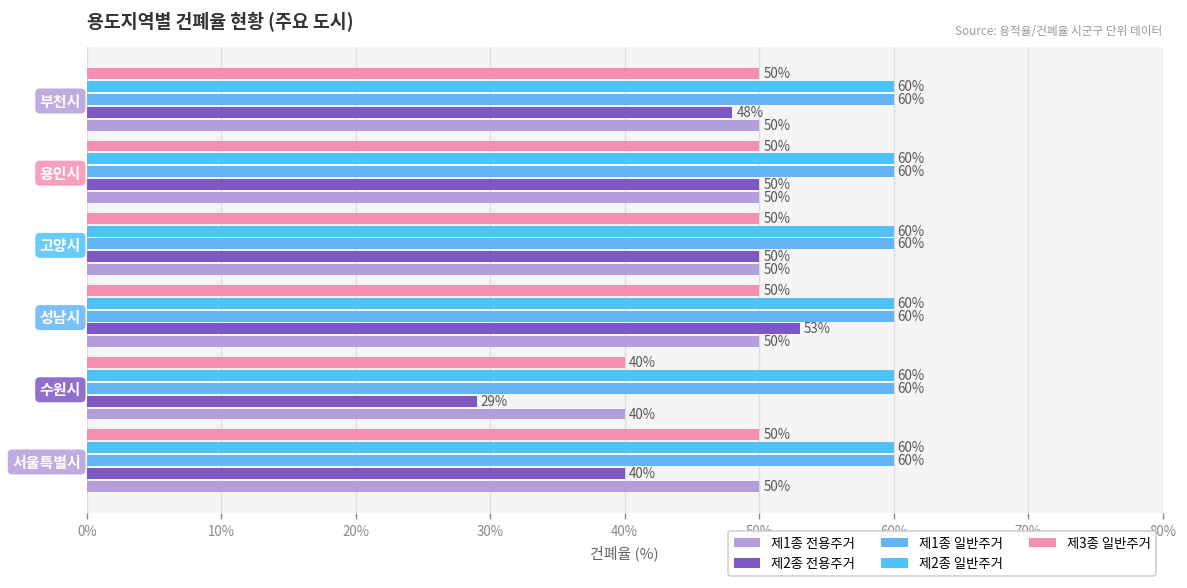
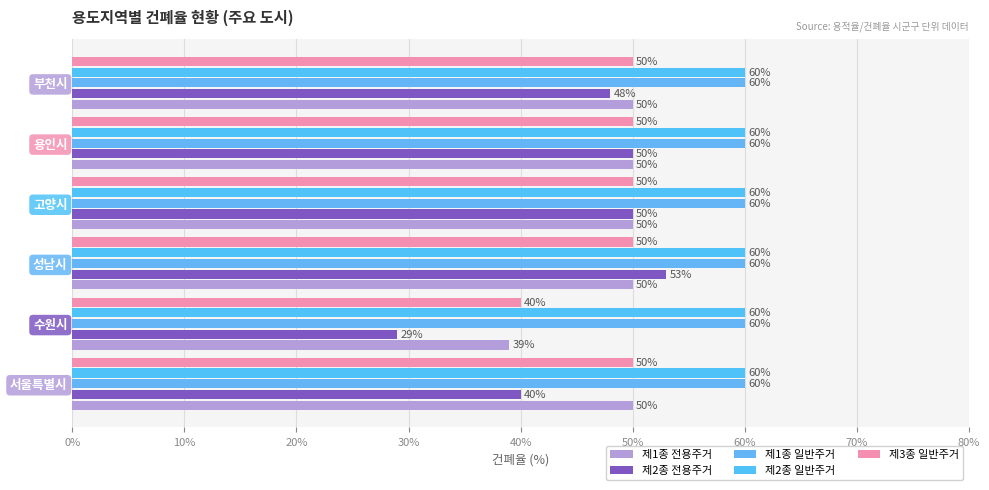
제1종 전용주거, 수원시: 40% -> 39%
